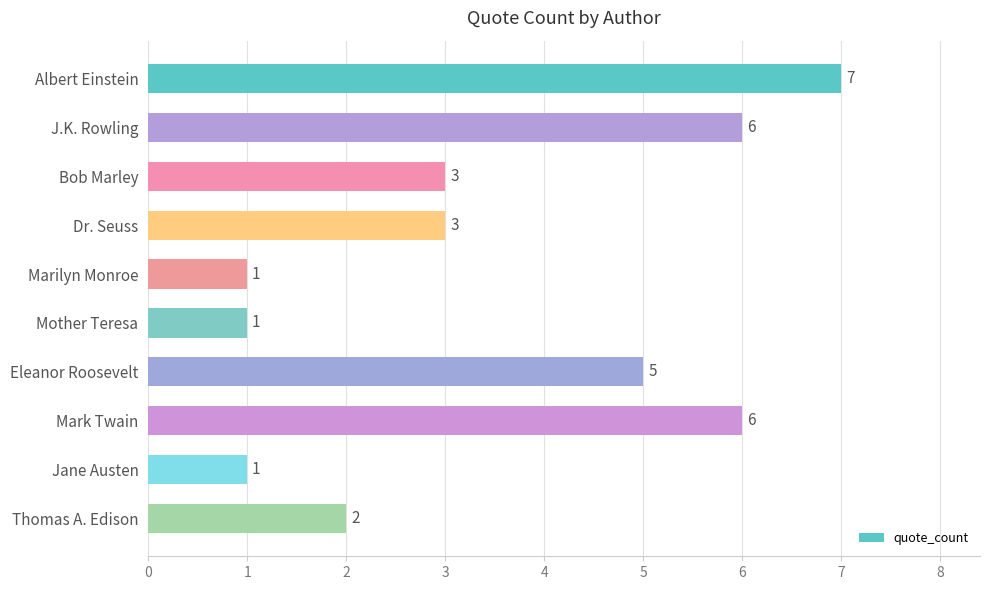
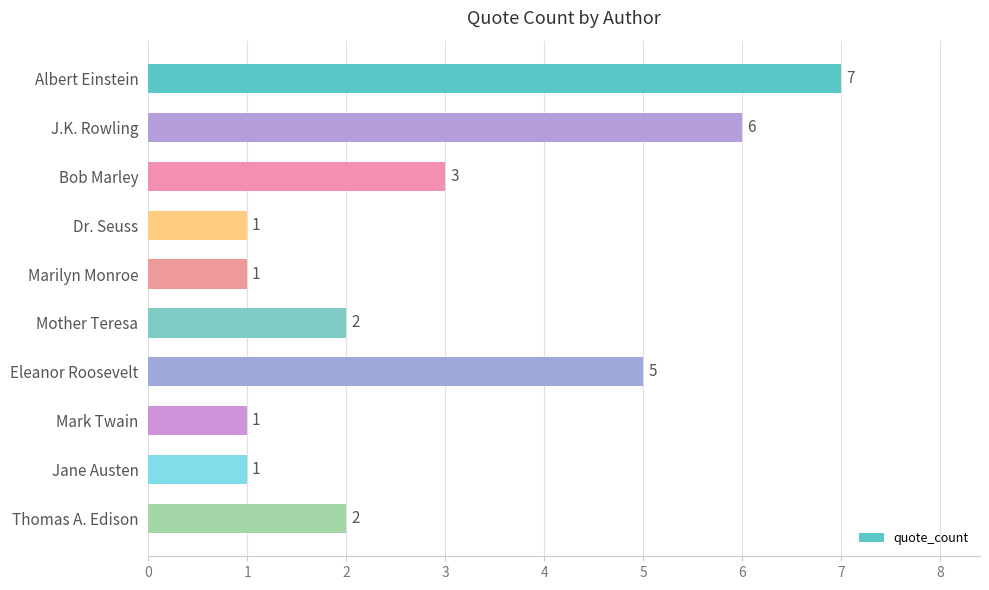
Dr. Seuss: 3 -> 1
Mother Teresa: 1 -> 2
Mark Twain: 6 -> 1
